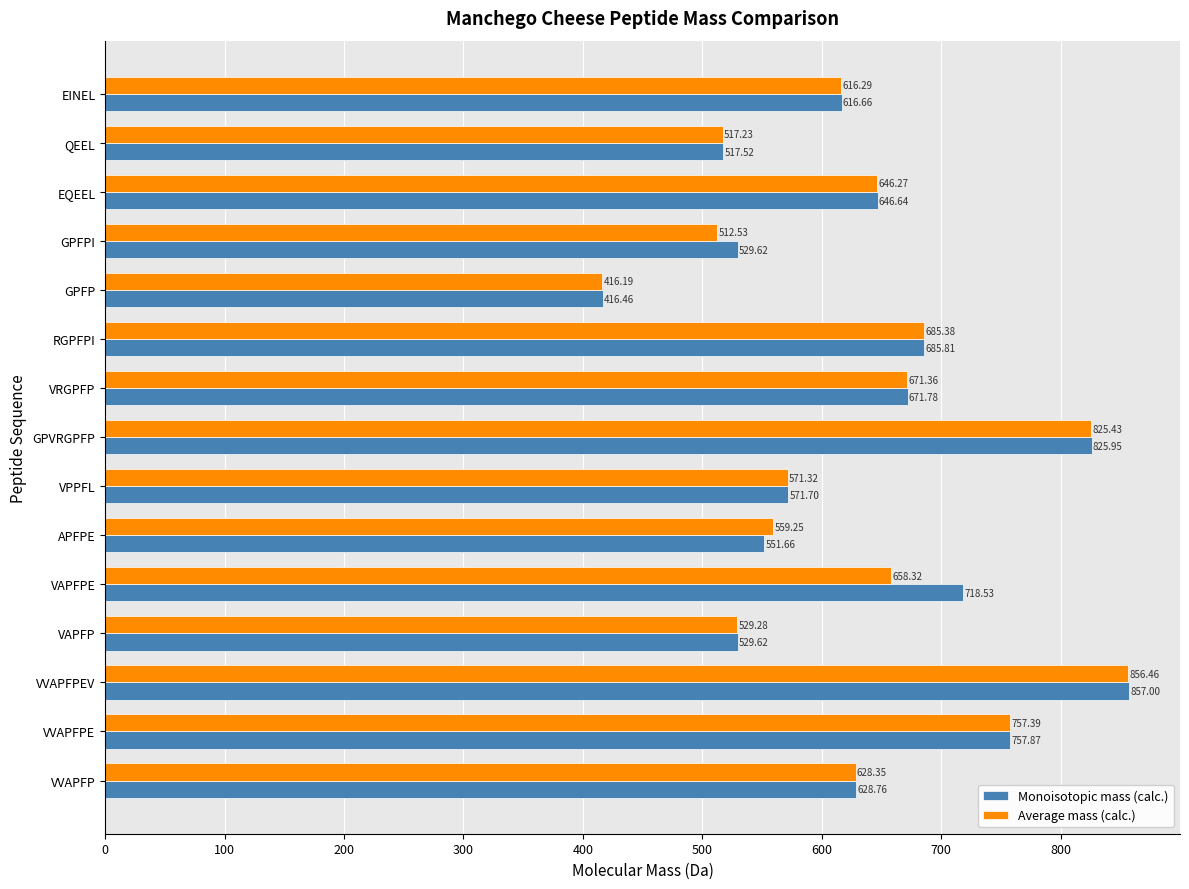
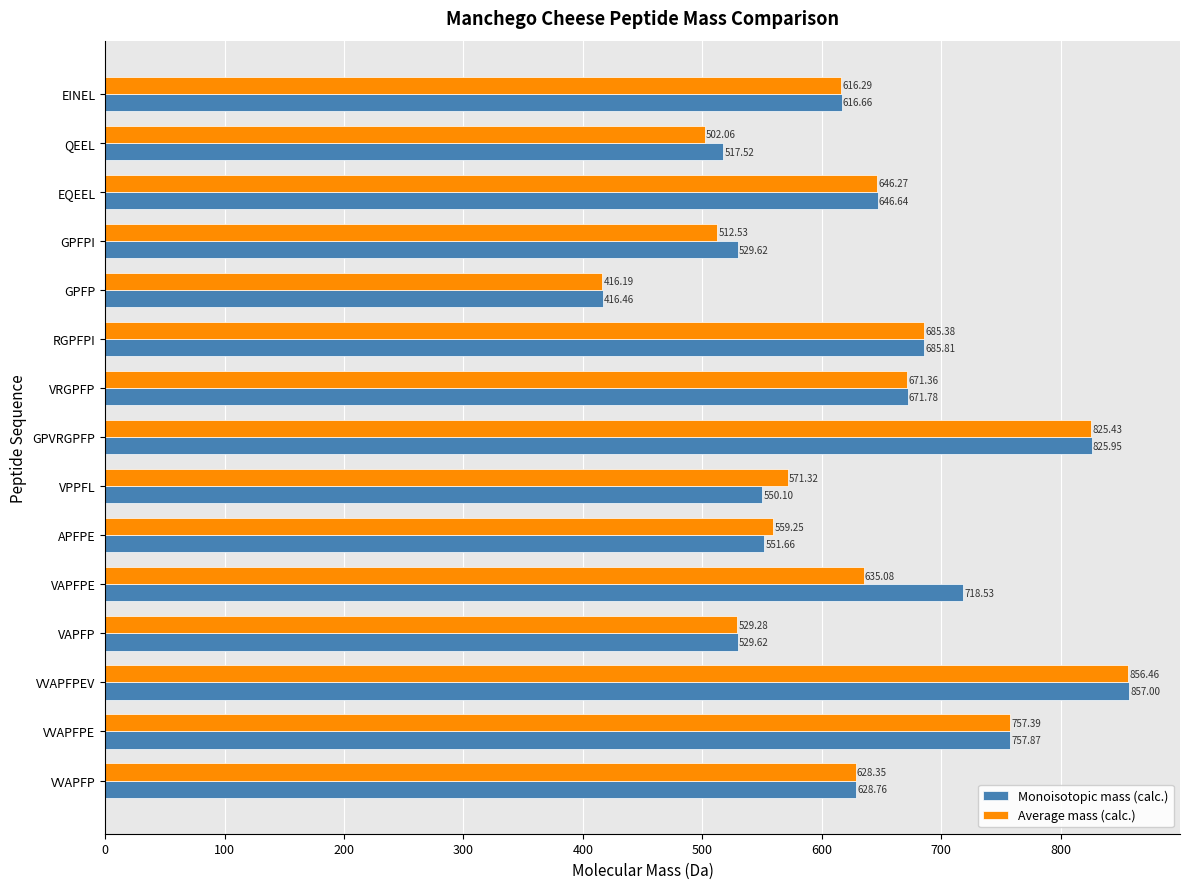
Average mass (calc.), QEEL: 517.23 -> 502.06
Monoisotopic mass (calc.), VPPFL: 571.70 -> 550.10
Average mass (calc.), VAPFPE: 658.32 -> 635.08
